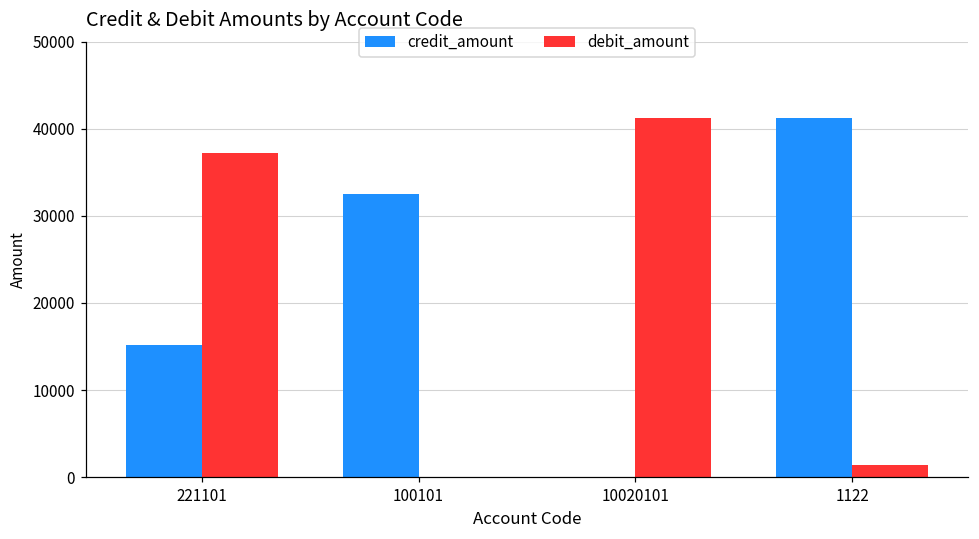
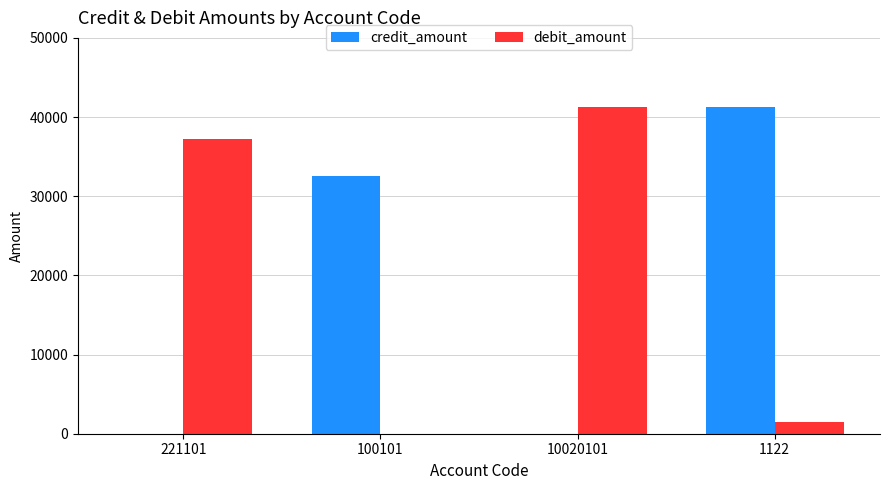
credit_amount, 221101: 15000 -> 0
